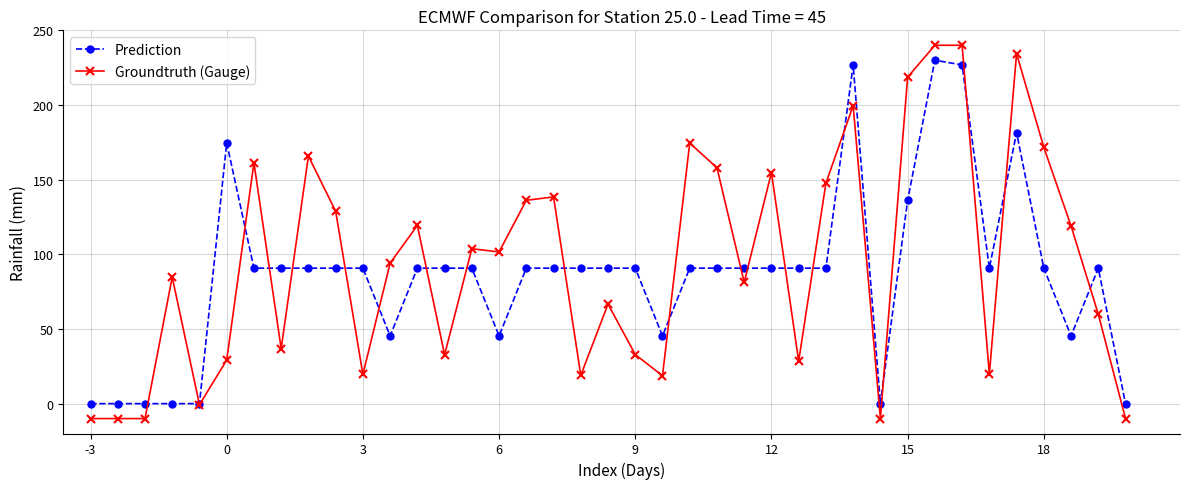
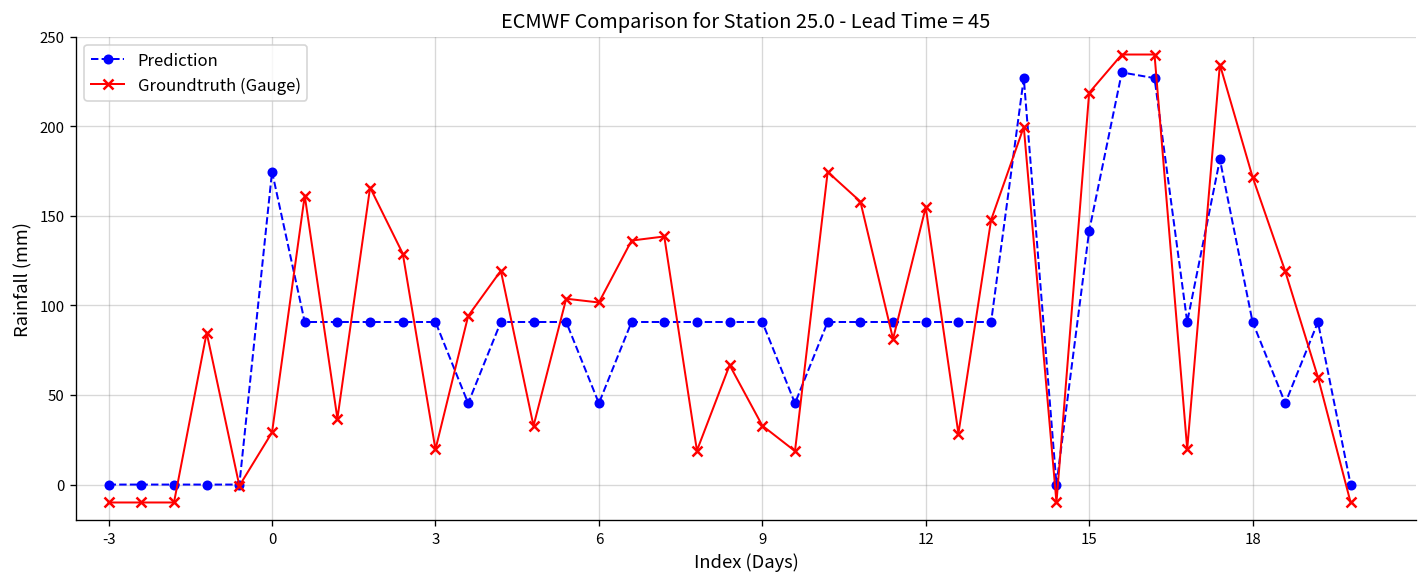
Prediction, 15: 136 -> 142
